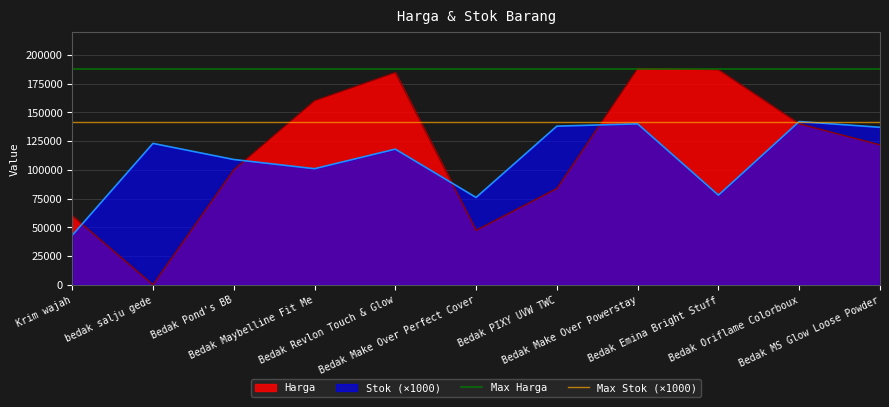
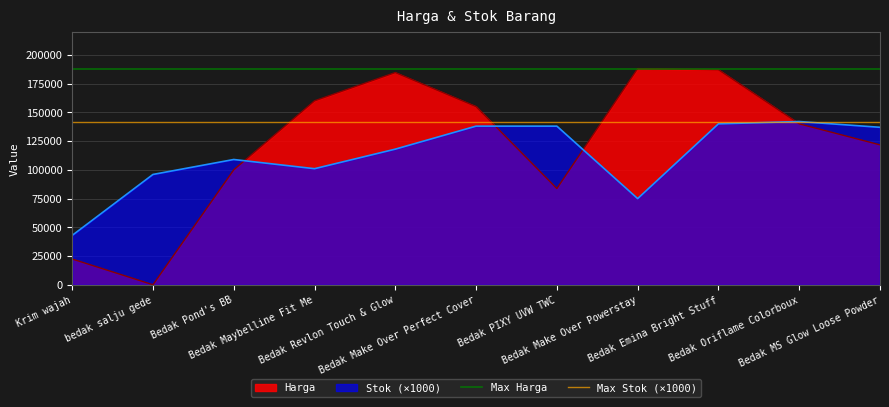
Harga, Krim wajah: 60000 -> 23000
Stok (×1000), bedak salju gede: 123000 -> 96000
Harga, Bedak Make Over Perfect Cover: 47000 -> 155000
Stok (×1000), Bedak Make Over Perfect Cover: 76000 -> 138000
Stok (×1000), Bedak Make Over Powerstay: 140000 -> 75000
Stok (×1000), Bedak Emina Bright Stuff: 78000 -> 140000
